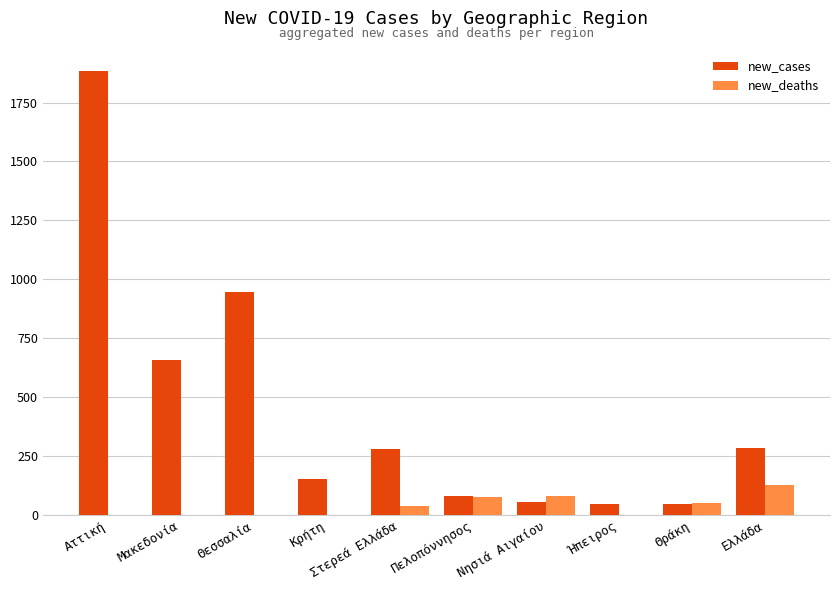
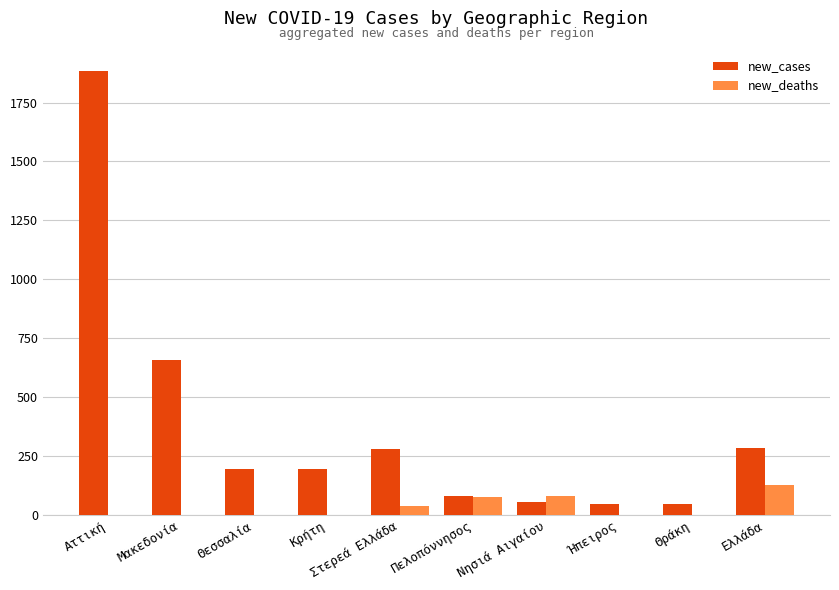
new_cases, Θεσσαλία: 950 -> 190
new_cases, Κρήτη: 150 -> 190
new_deaths, Θράκη: 50 -> 0
